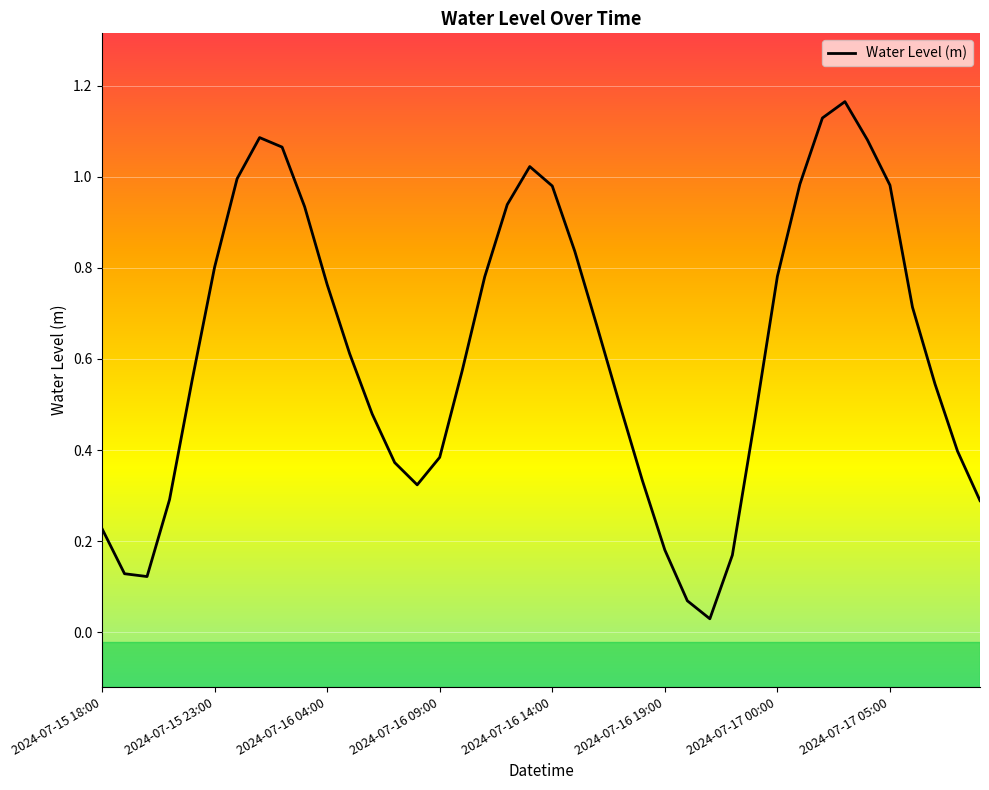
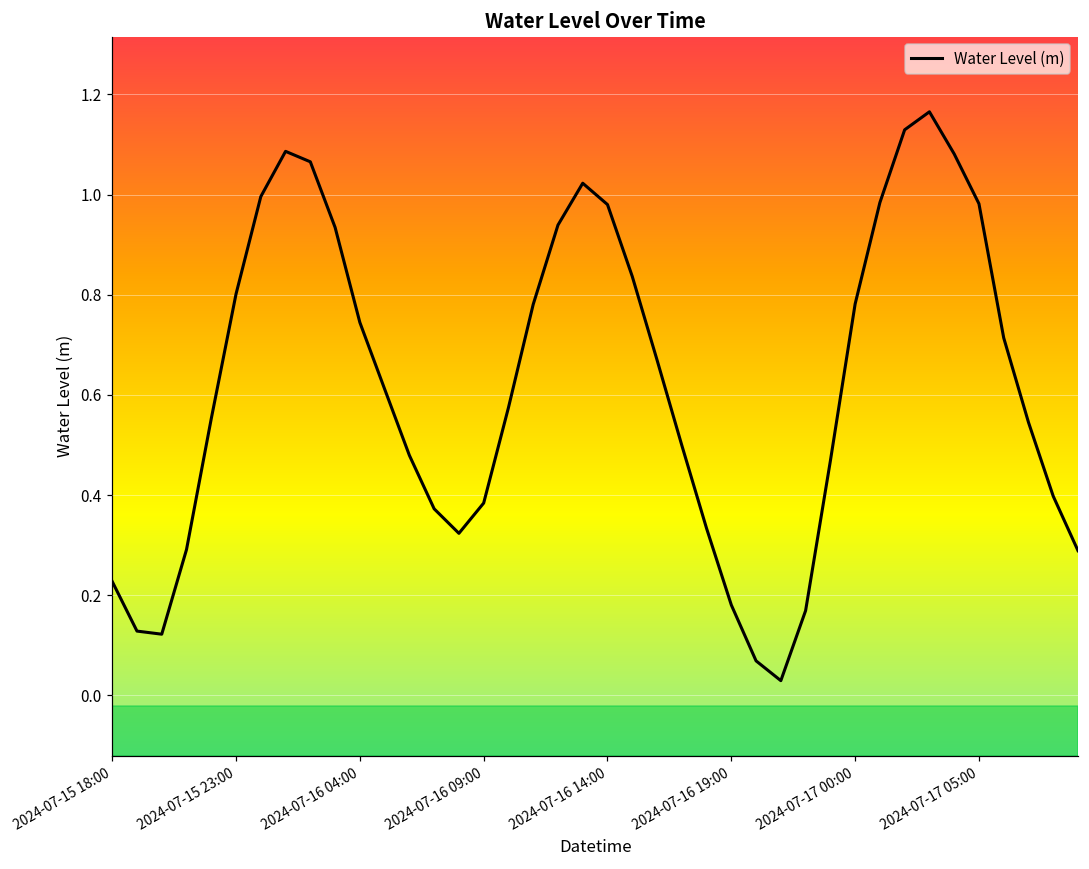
2024-07-16 04:00: 0.76 -> 0.74
